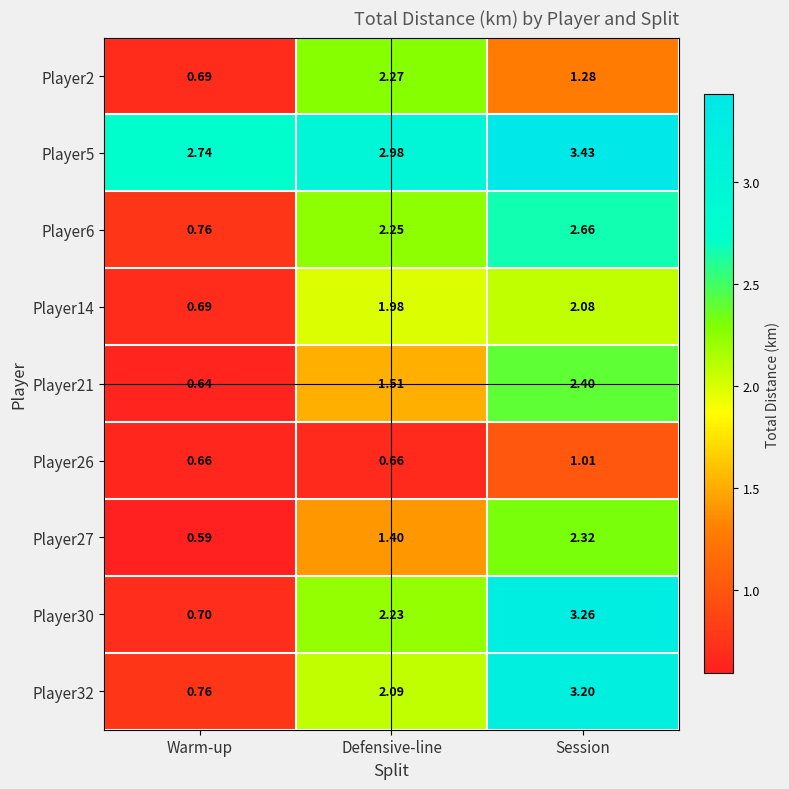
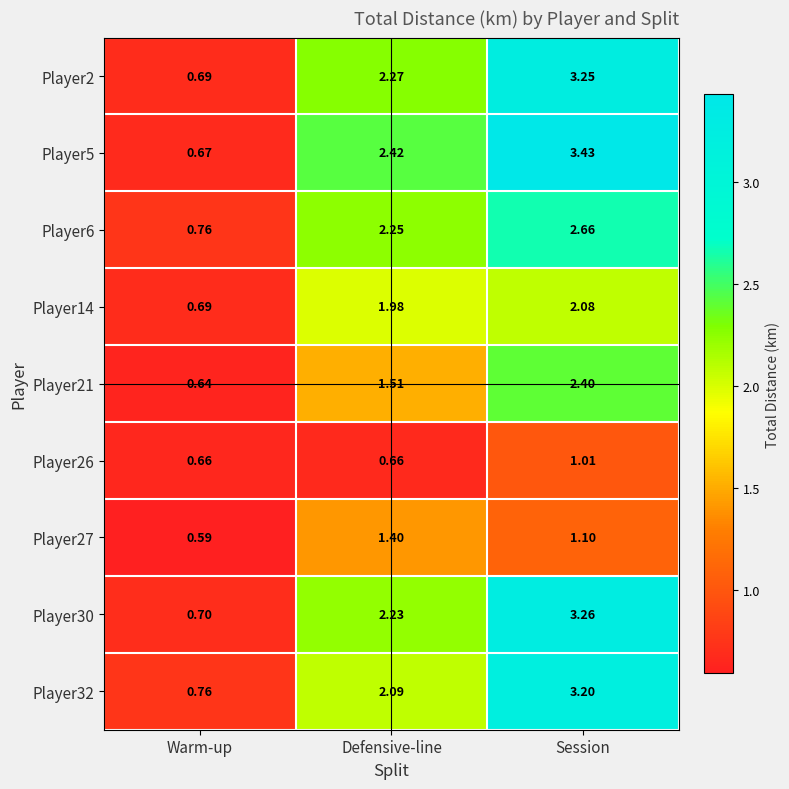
Player2, Session: 1.28 -> 3.25
Player5, Warm-up: 2.74 -> 0.67
Player5, Defensive-line: 2.98 -> 2.42
Player27, Session: 2.32 -> 1.10
